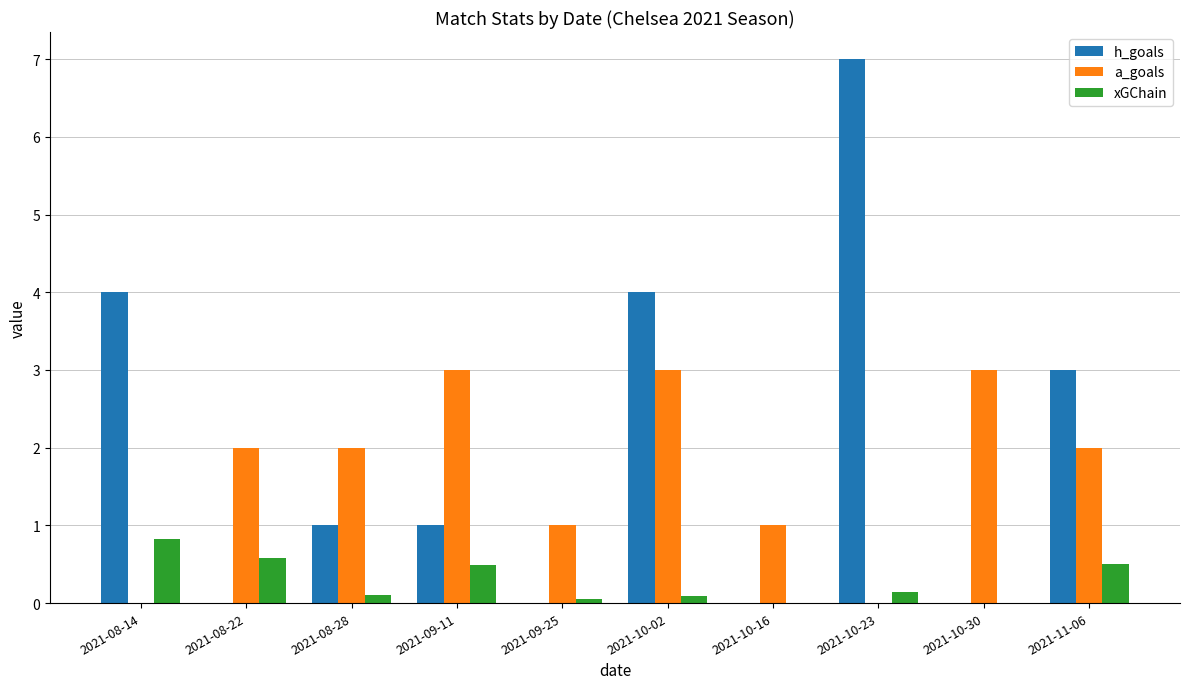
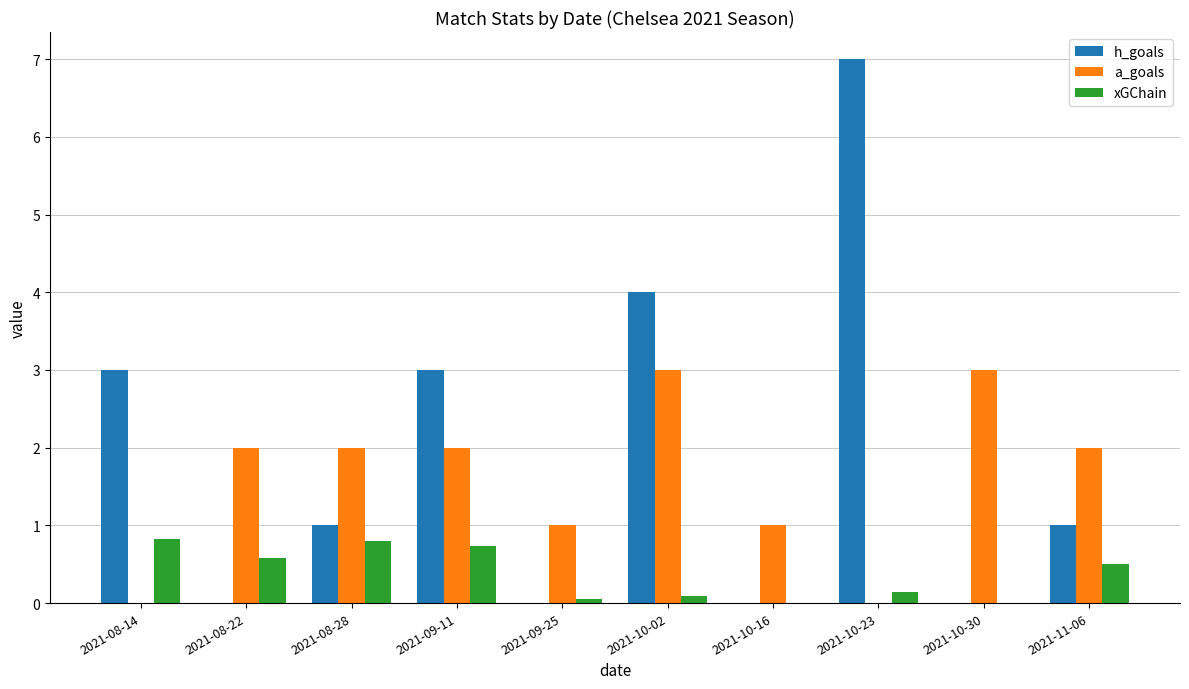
h_goals, 2021-08-14: 4 -> 3
xGChain, 2021-08-28: 0.1 -> 0.8
h_goals, 2021-09-11: 1 -> 3
a_goals, 2021-09-11: 3 -> 2
xGChain, 2021-09-11: 0.5 -> 0.7
h_goals, 2021-11-06: 3 -> 1
